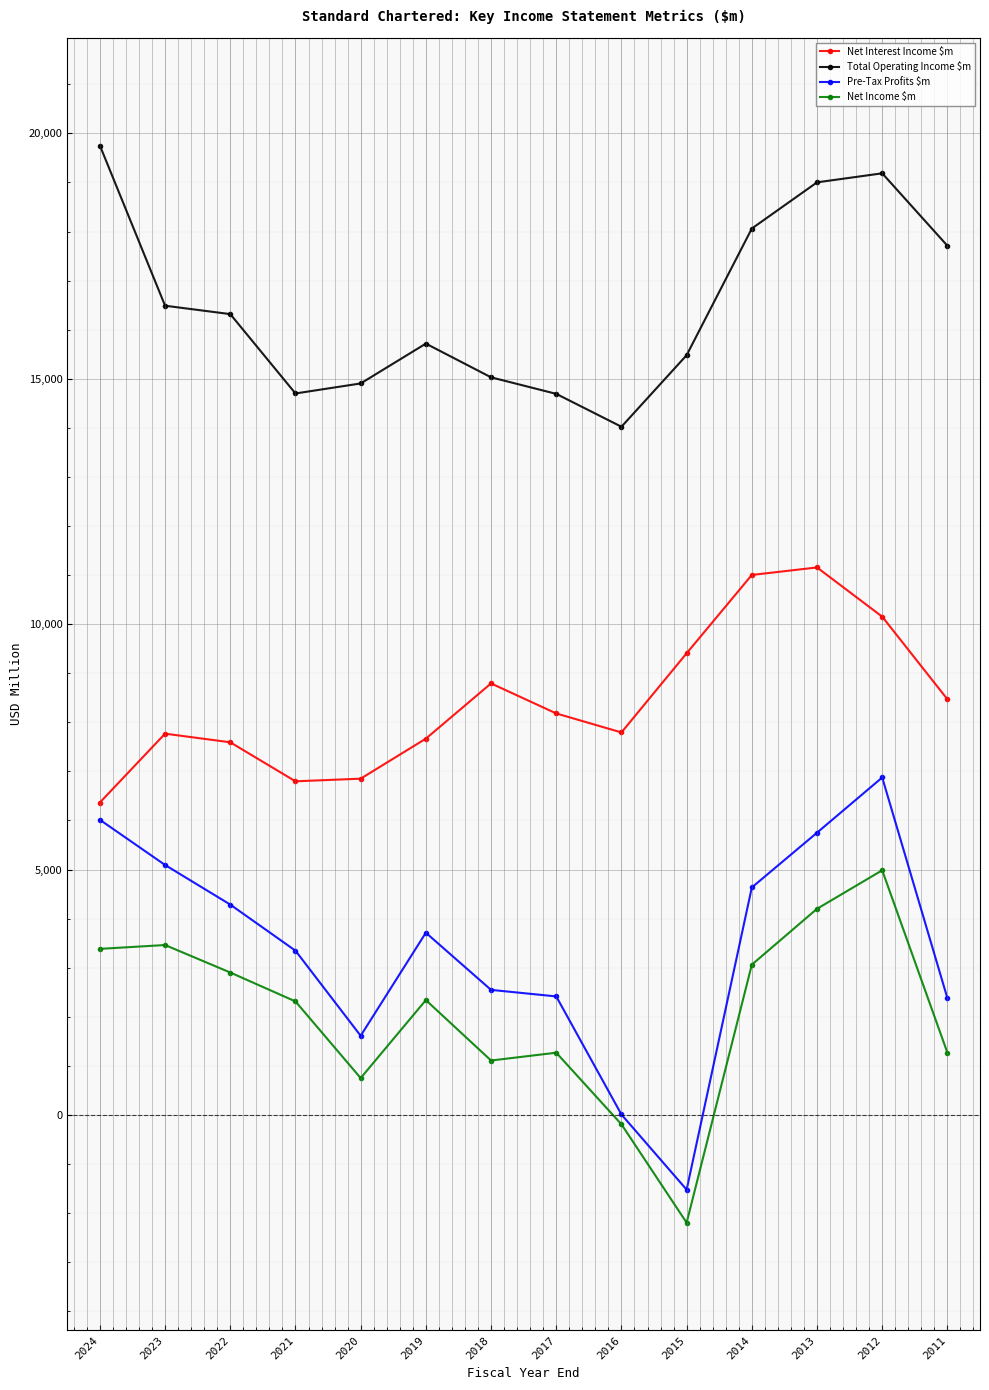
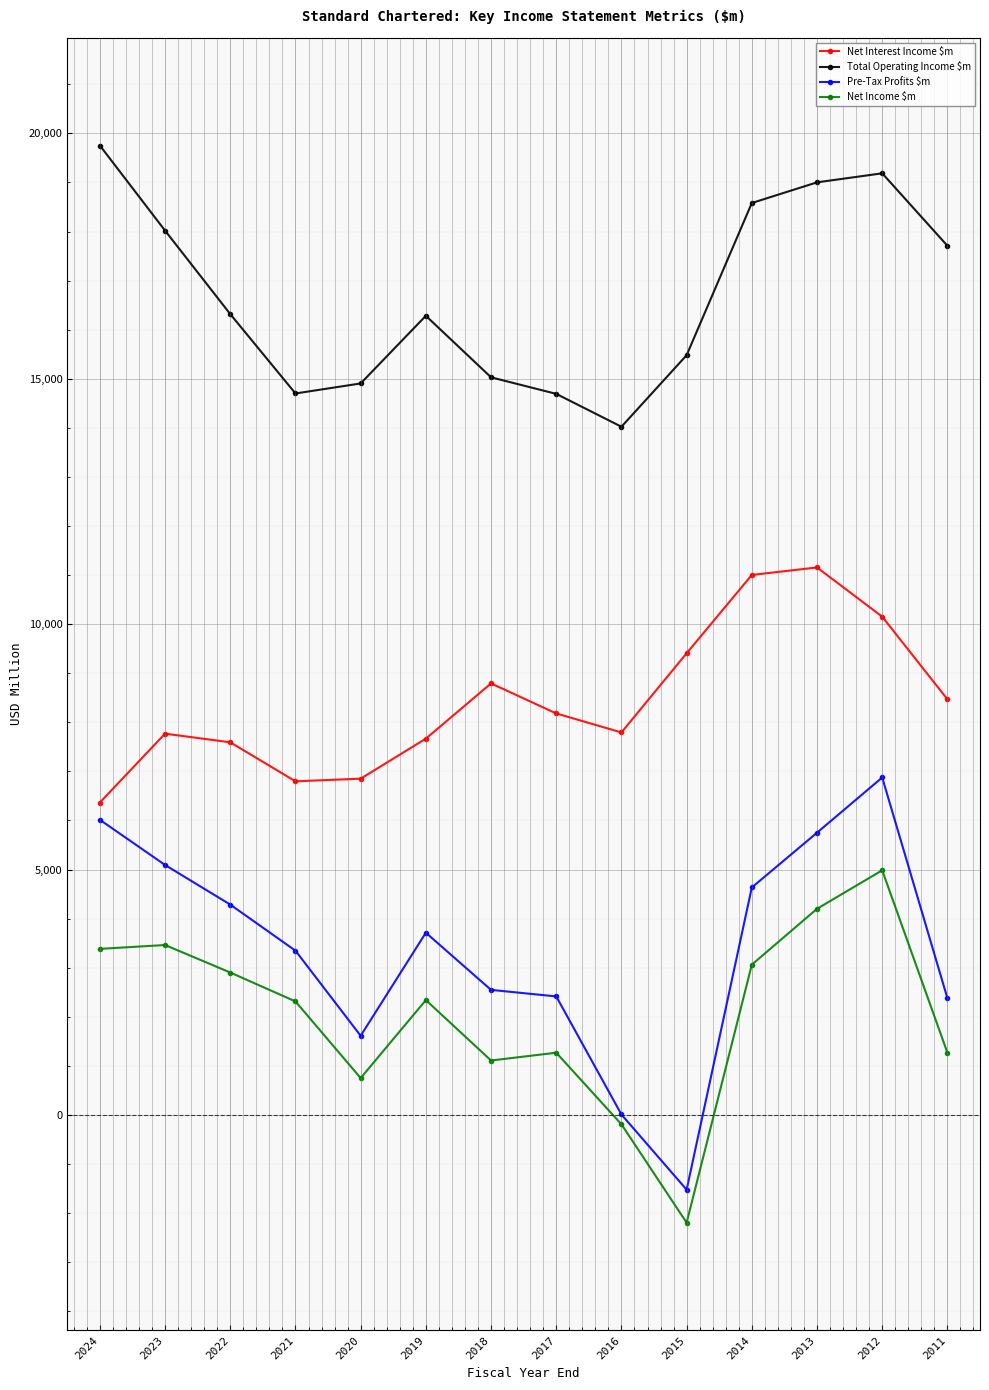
Total Operating Income $m, 2023: 16,500 -> 18,000
Total Operating Income $m, 2019: 15,700 -> 16,300
Total Operating Income $m, 2014: 18,100 -> 18,600
